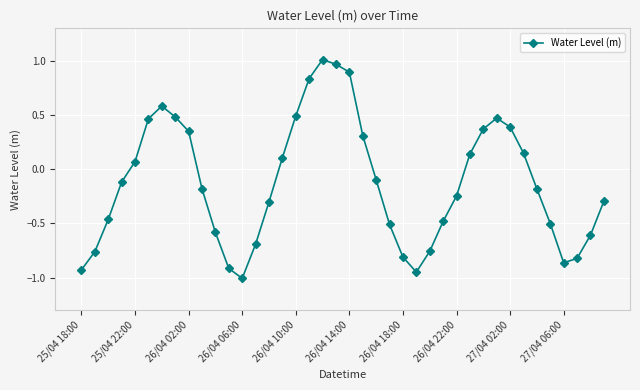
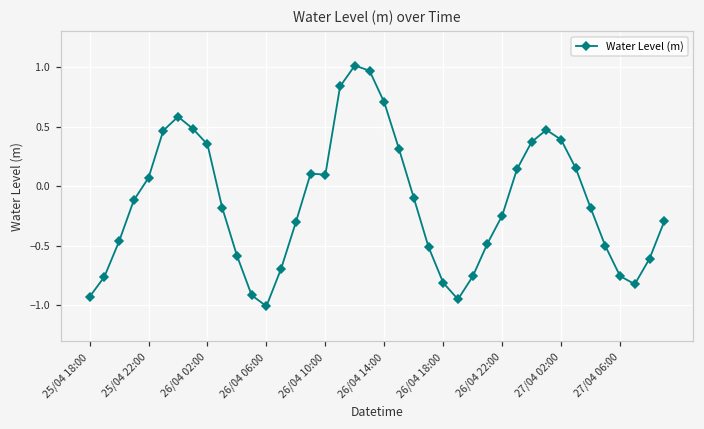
26/04 10:00: 0.49 -> 0.10
26/04 14:00: 0.90 -> 0.70
27/04 06:00: -0.86 -> -0.75
